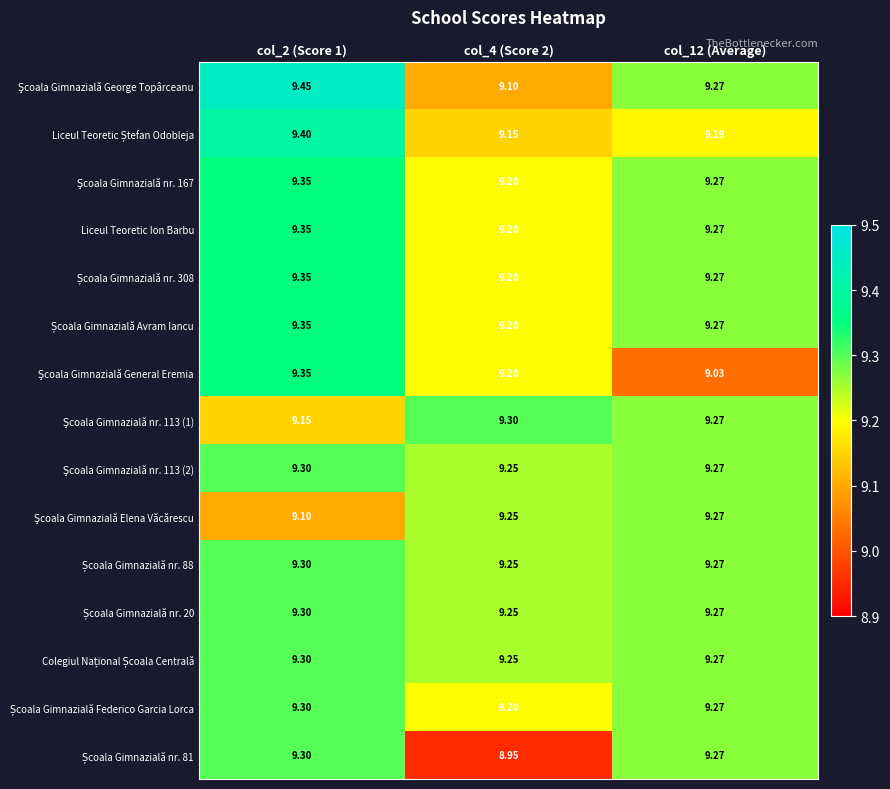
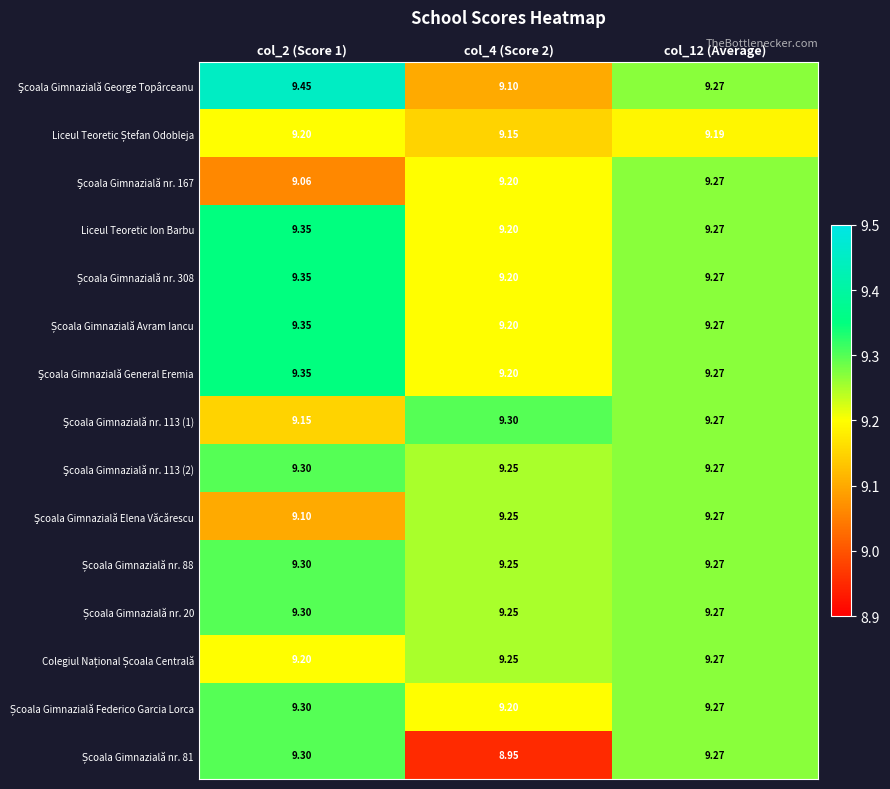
Liceul Teoretic Ștefan Odobleja, col_2 (Score 1): 9.40 -> 9.20
Şcoala Gimnazială nr. 167, col_2 (Score 1): 9.35 -> 9.06
Şcoala Gimnazială General Eremia, col_12 (Average): 9.03 -> 9.27
Colegiul Național Școala Centrală, col_2 (Score 1): 9.30 -> 9.20
